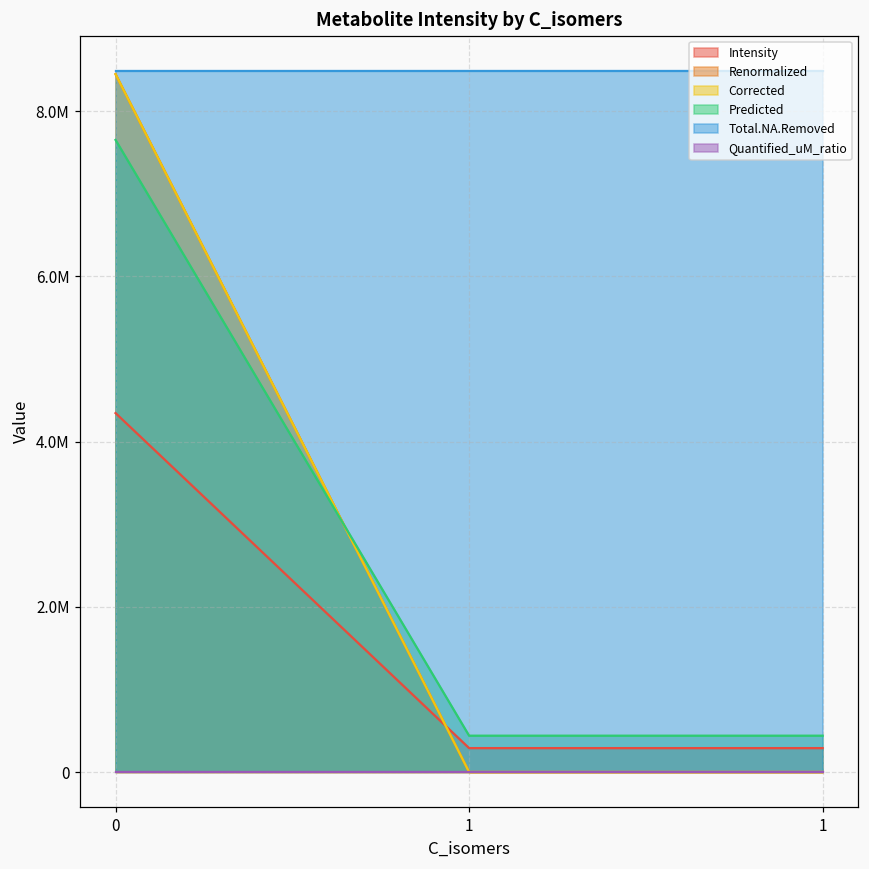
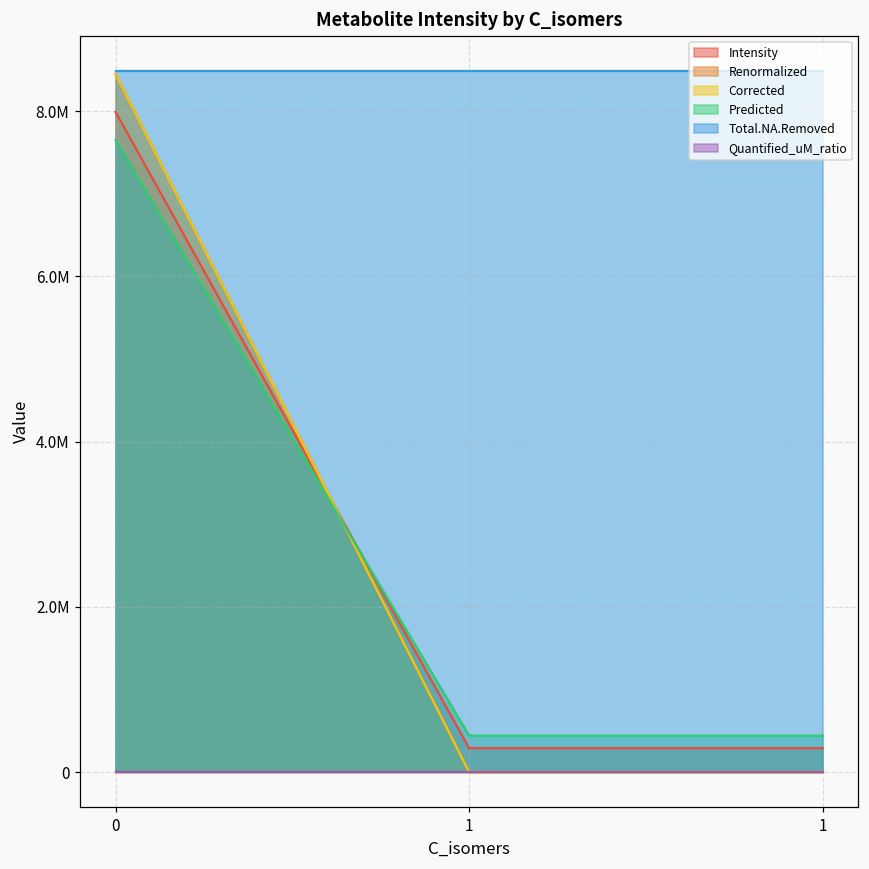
Intensity, 0: 4300000 -> 8000000
